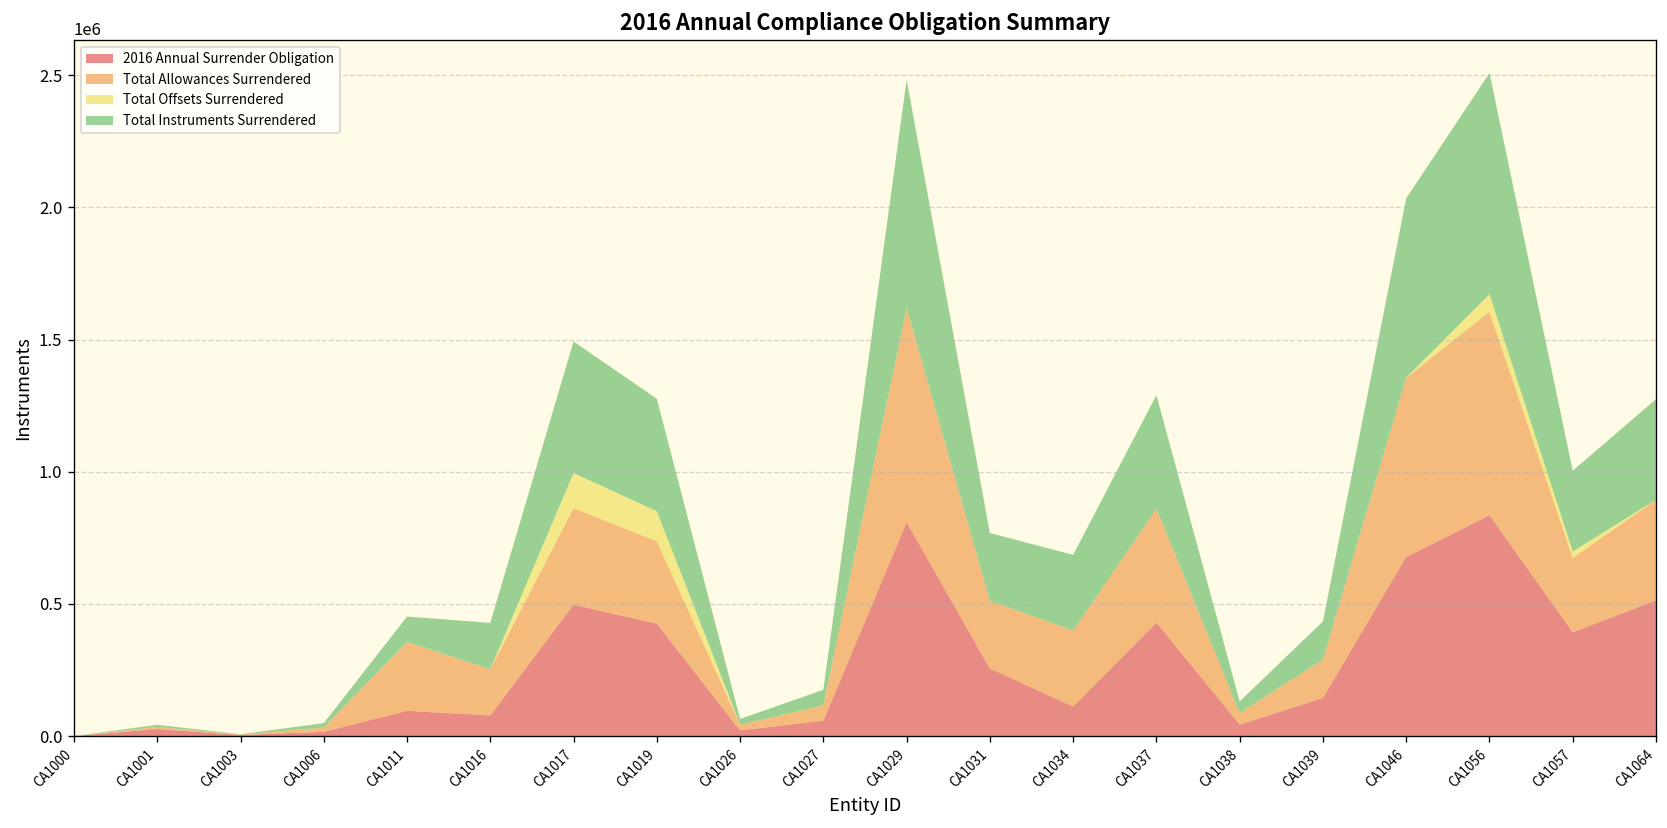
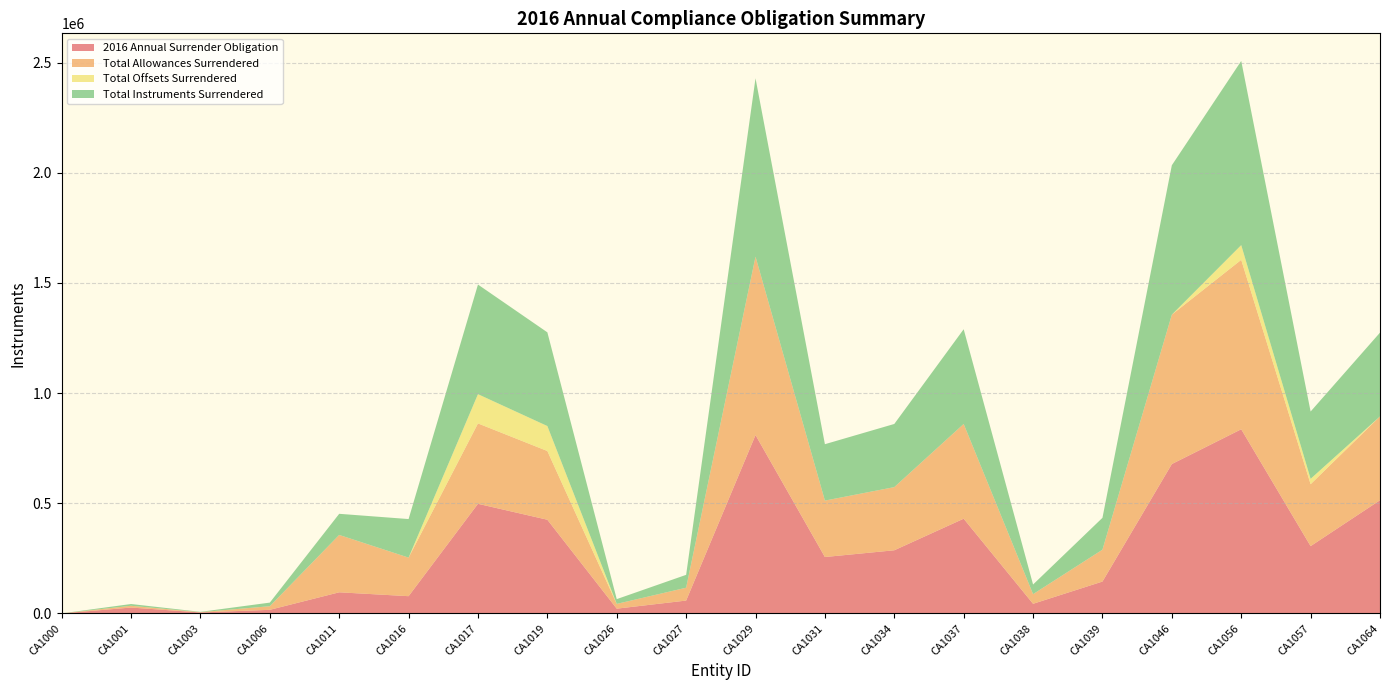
Total Instruments Surrendered, CA1029: 860000 -> 810000
2016 Annual Surrender Obligation, CA1034: 110000 -> 290000
2016 Annual Surrender Obligation, CA1057: 390000 -> 310000
